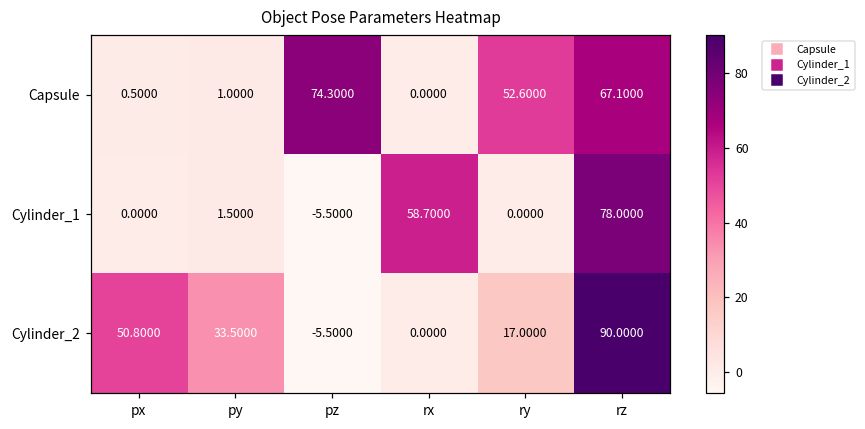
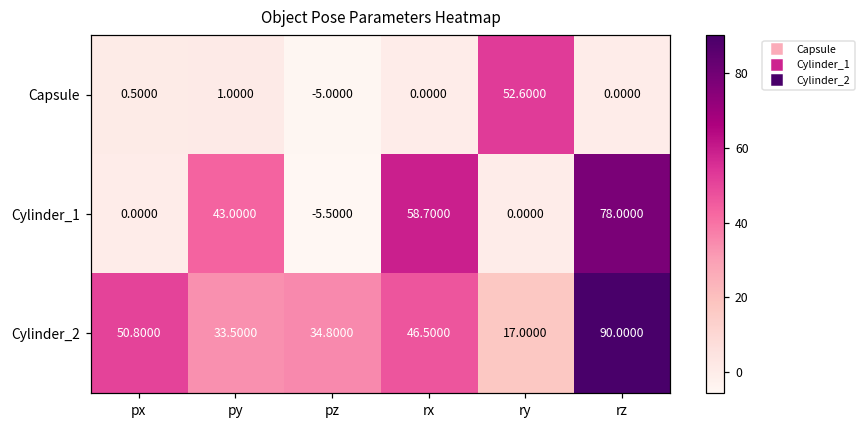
Capsule, pz: 74.3000 -> -5.0000
Capsule, rz: 67.1000 -> 0.0000
Cylinder_1, py: 1.5000 -> 43.0000
Cylinder_2, pz: -5.5000 -> 34.8000
Cylinder_2, rx: 0.0000 -> 46.5000
